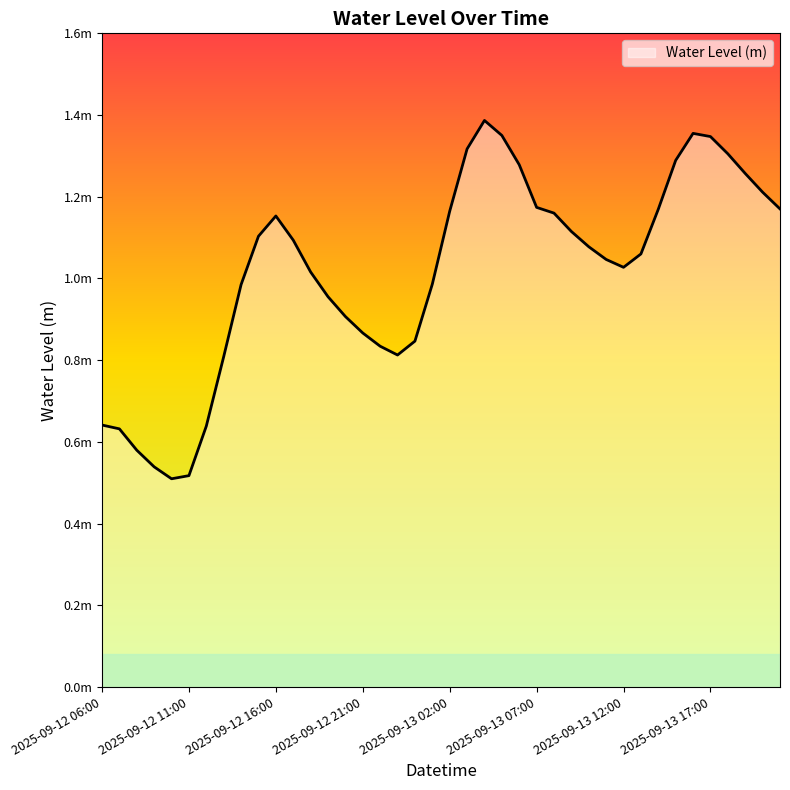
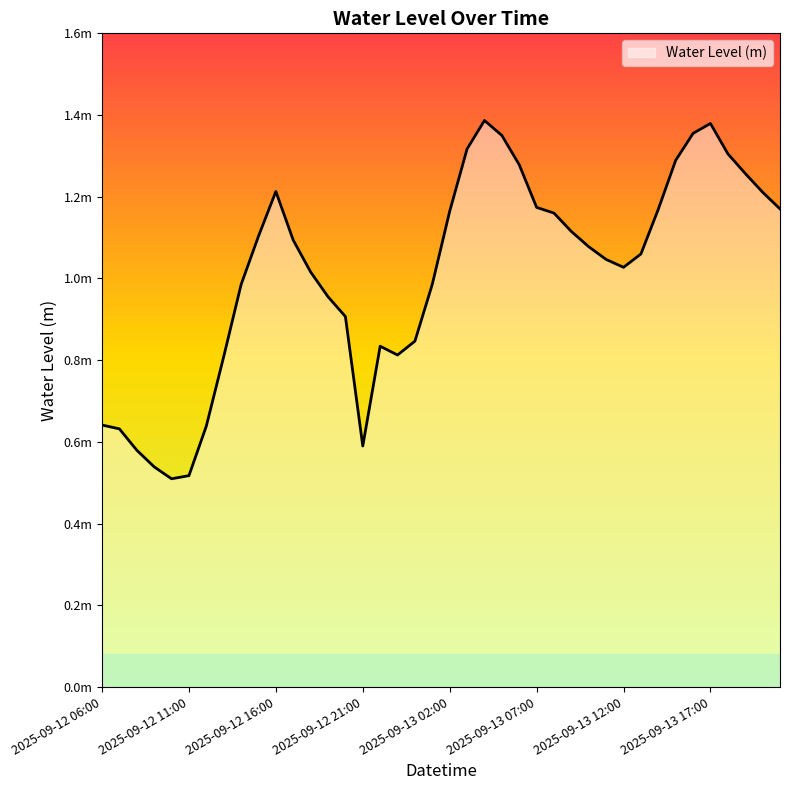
2025-09-12 16:00: 1.15m -> 1.21m
2025-09-12 21:00: 0.87m -> 0.59m
2025-09-13 17:00: 1.35m -> 1.38m
